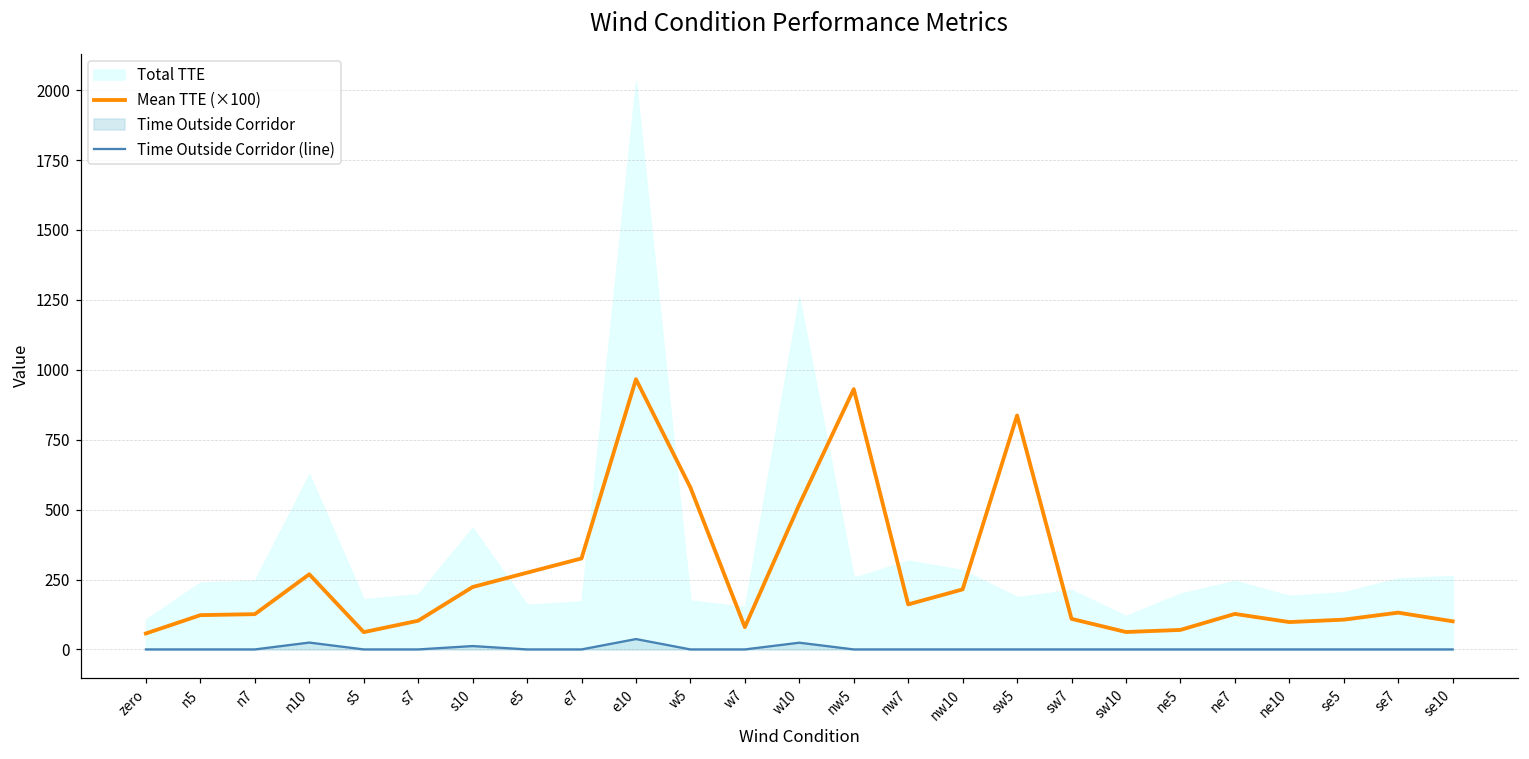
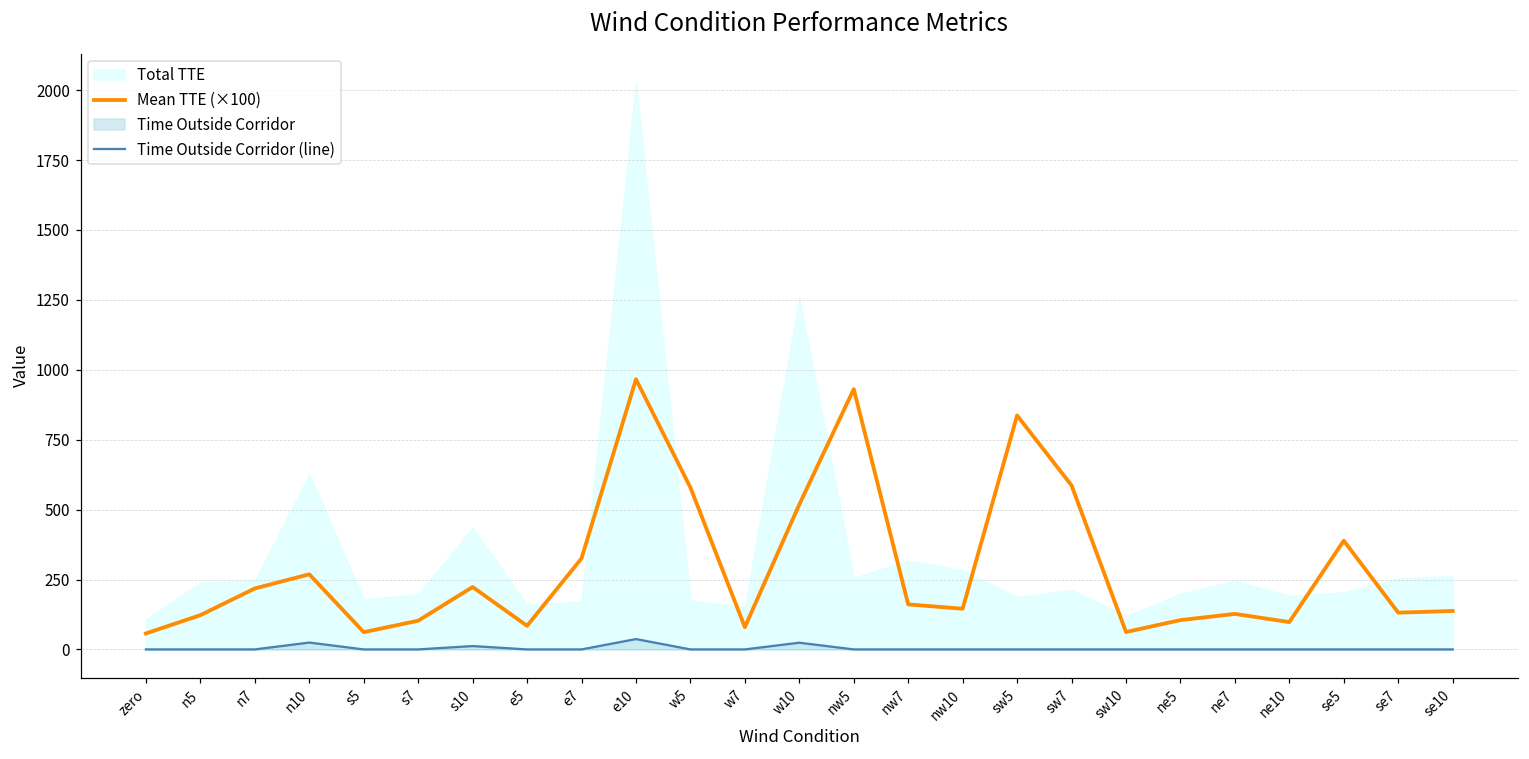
Mean TTE (×100), n7: 130 -> 220
Mean TTE (×100), e5: 270 -> 80
Mean TTE (×100), nw10: 210 -> 150
Mean TTE (×100), sw7: 110 -> 590
Mean TTE (×100), ne5: 70 -> 100
Mean TTE (×100), se5: 110 -> 390
Mean TTE (×100), se10: 100 -> 140
